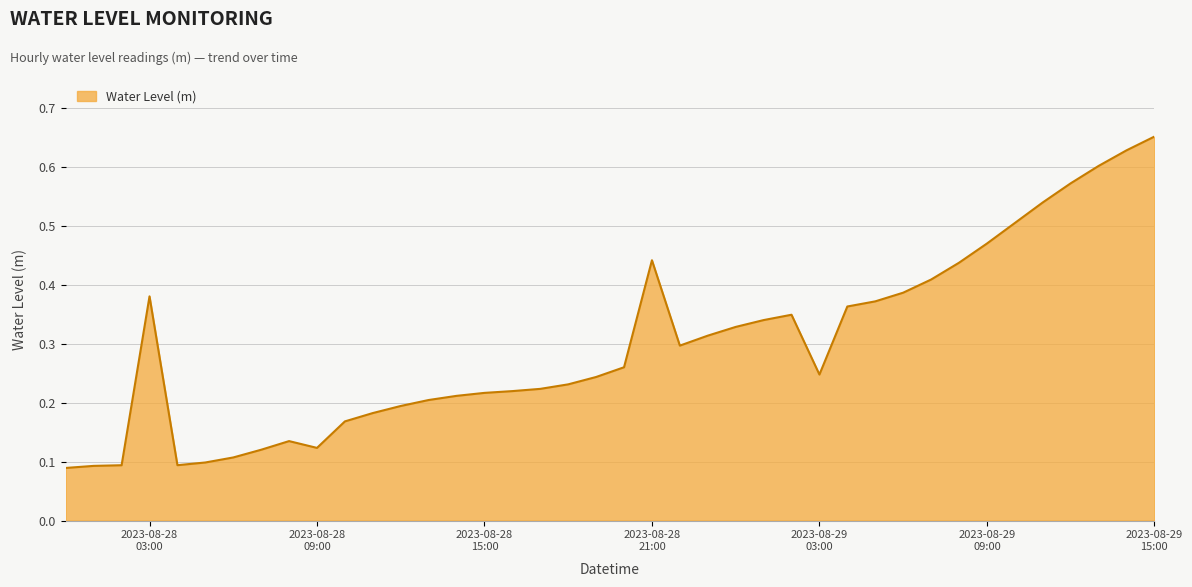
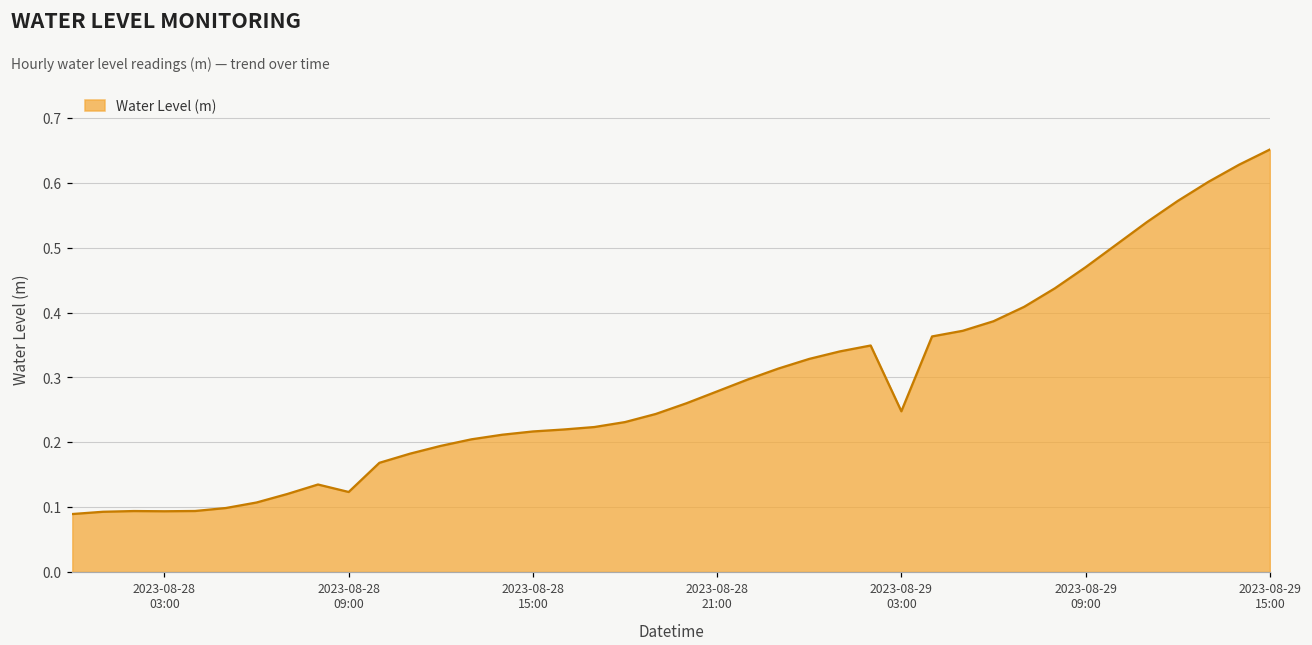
2023-08-28 03:00: 0.38 -> 0.09
2023-08-28 21:00: 0.44 -> 0.28
